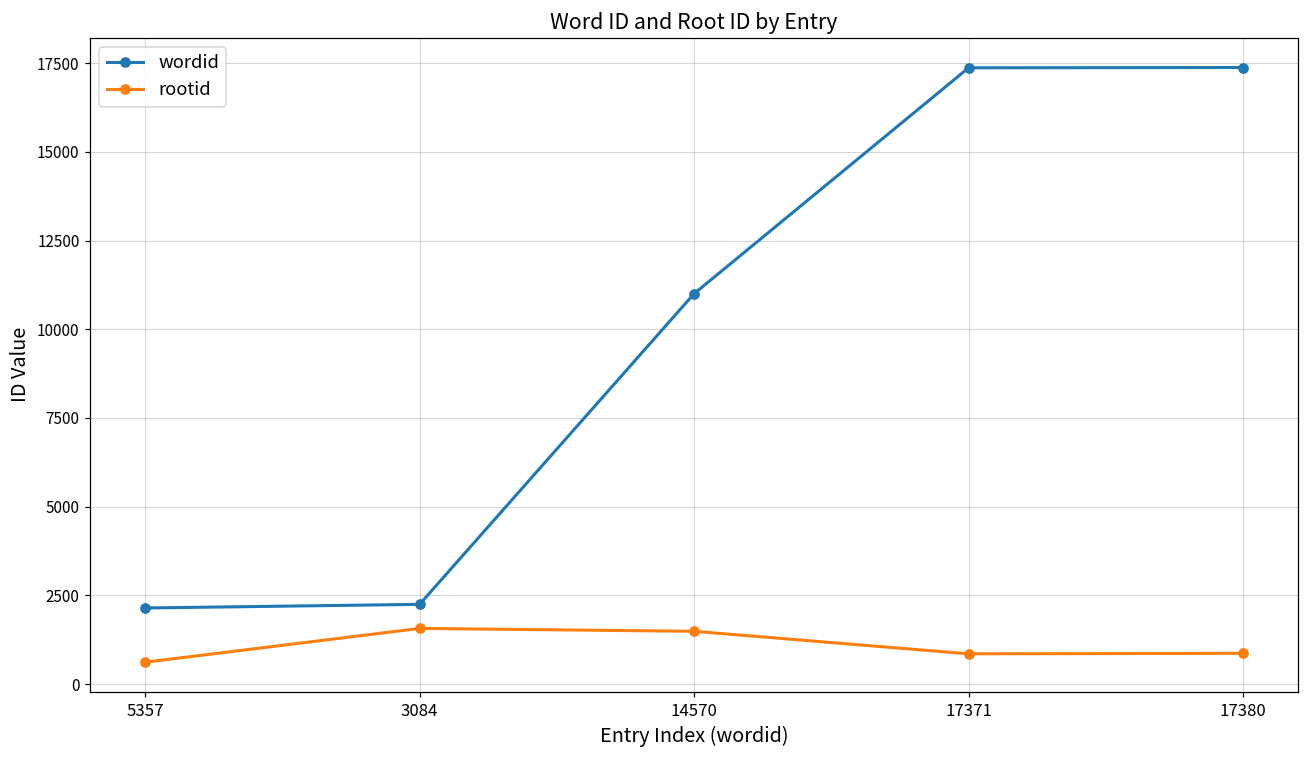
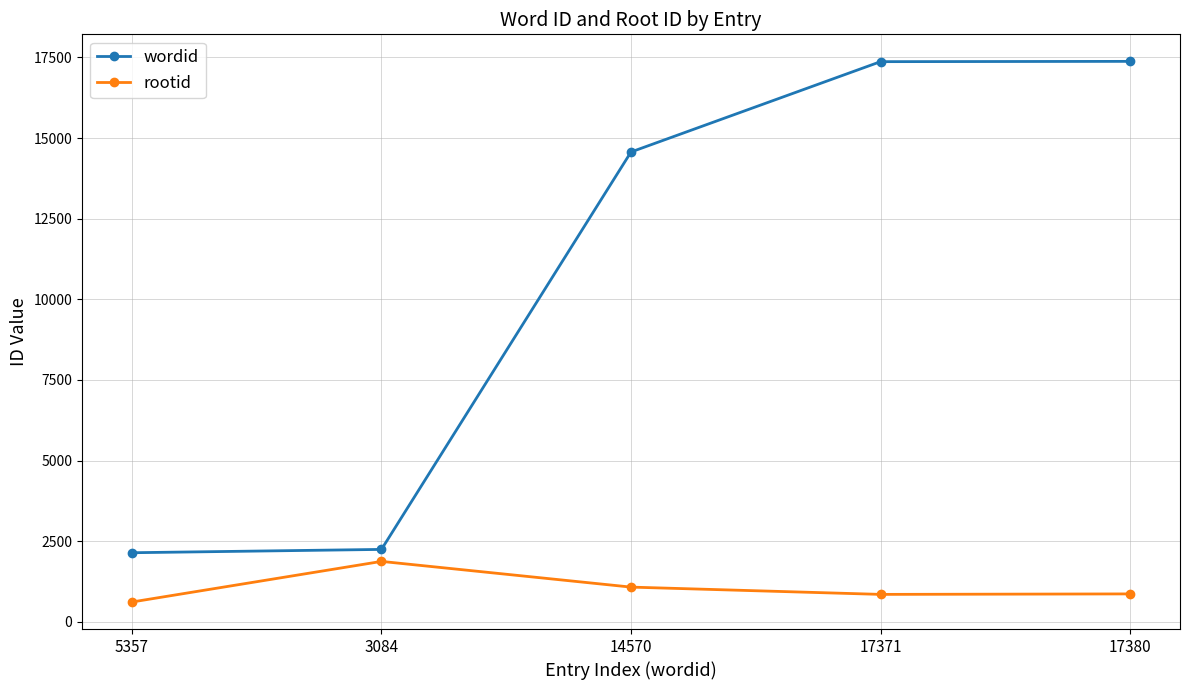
rootid, 3084: 1600 -> 1900
wordid, 14570: 11000 -> 14600
rootid, 14570: 1500 -> 1100
